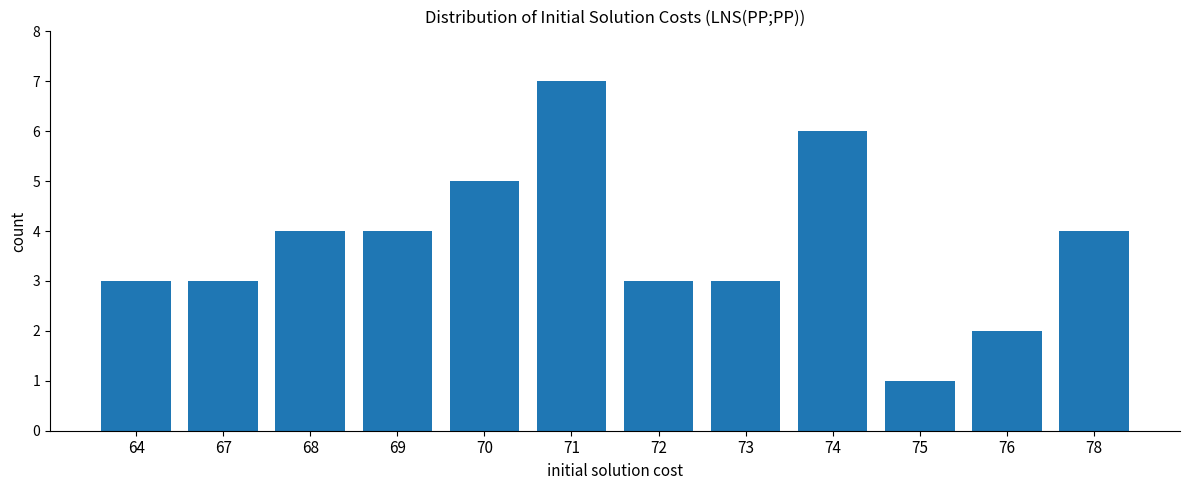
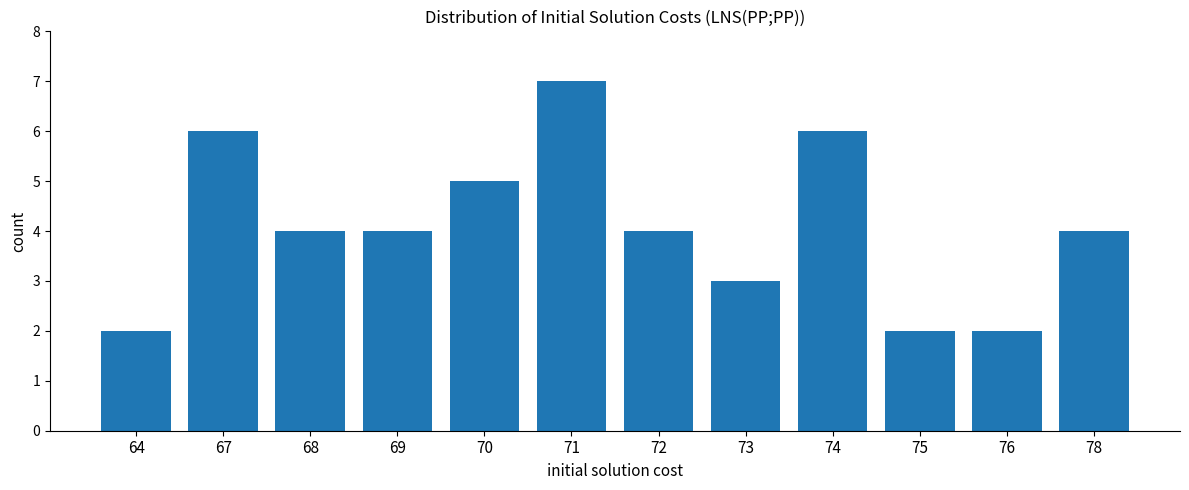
64: 3 -> 2
67: 3 -> 6
72: 3 -> 4
75: 1 -> 2
